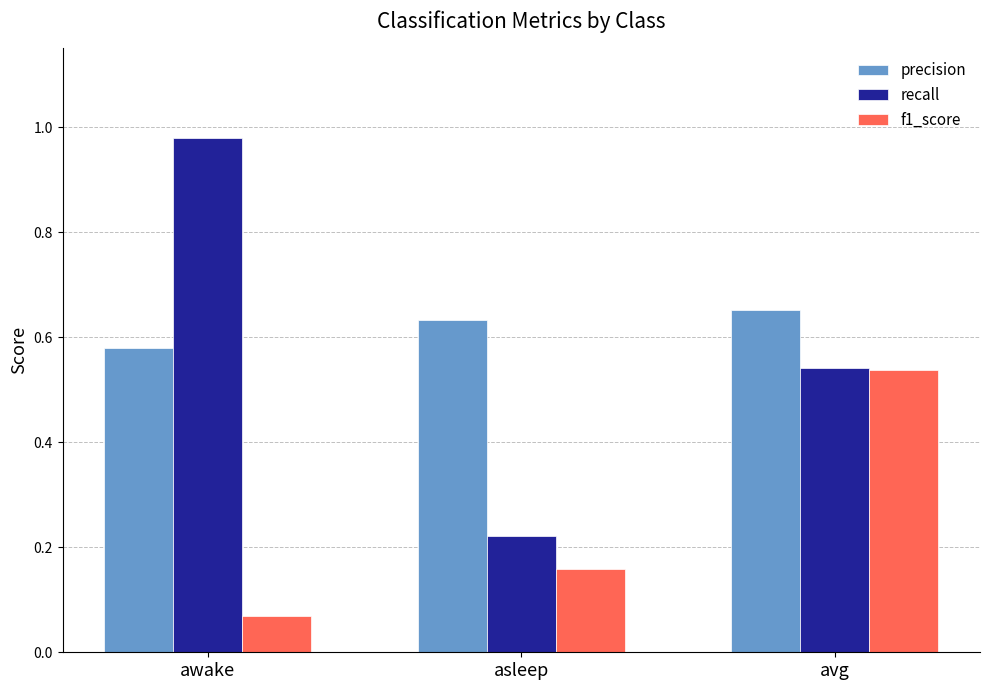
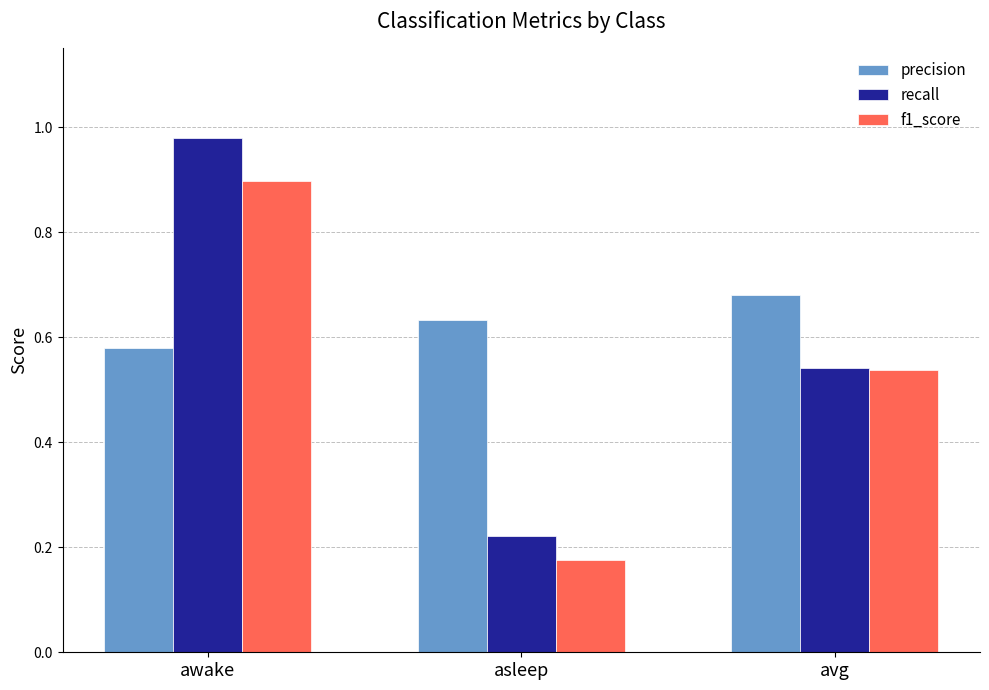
f1_score, awake: 0.07 -> 0.90
f1_score, asleep: 0.16 -> 0.18
precision, avg: 0.65 -> 0.68
